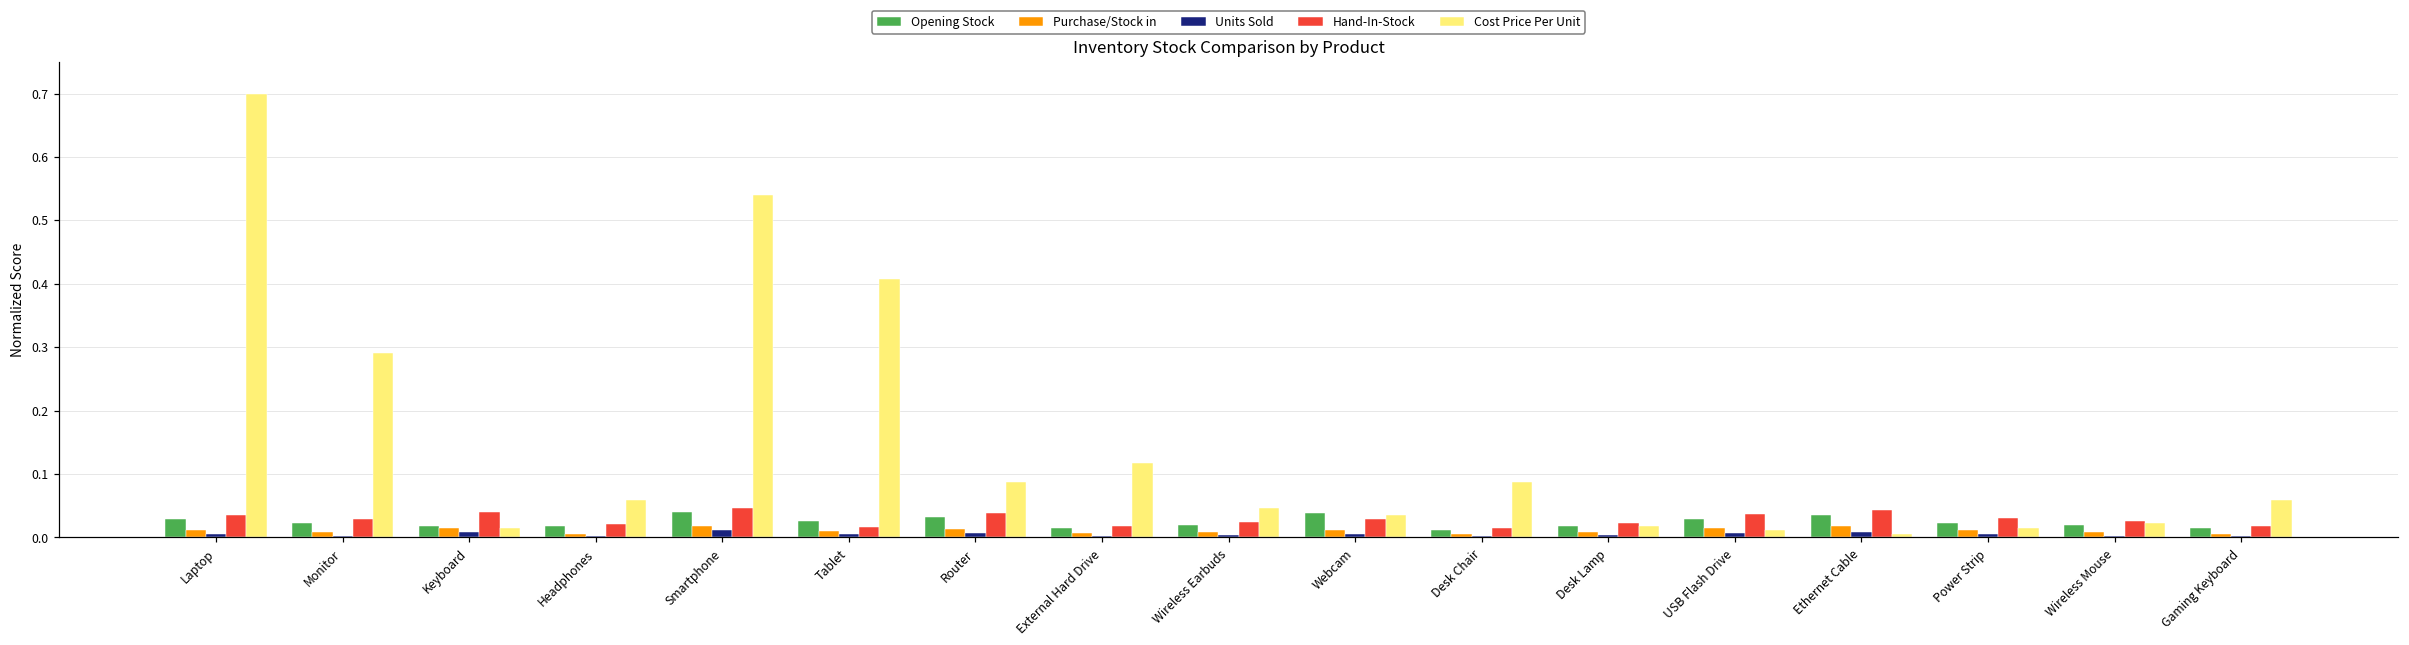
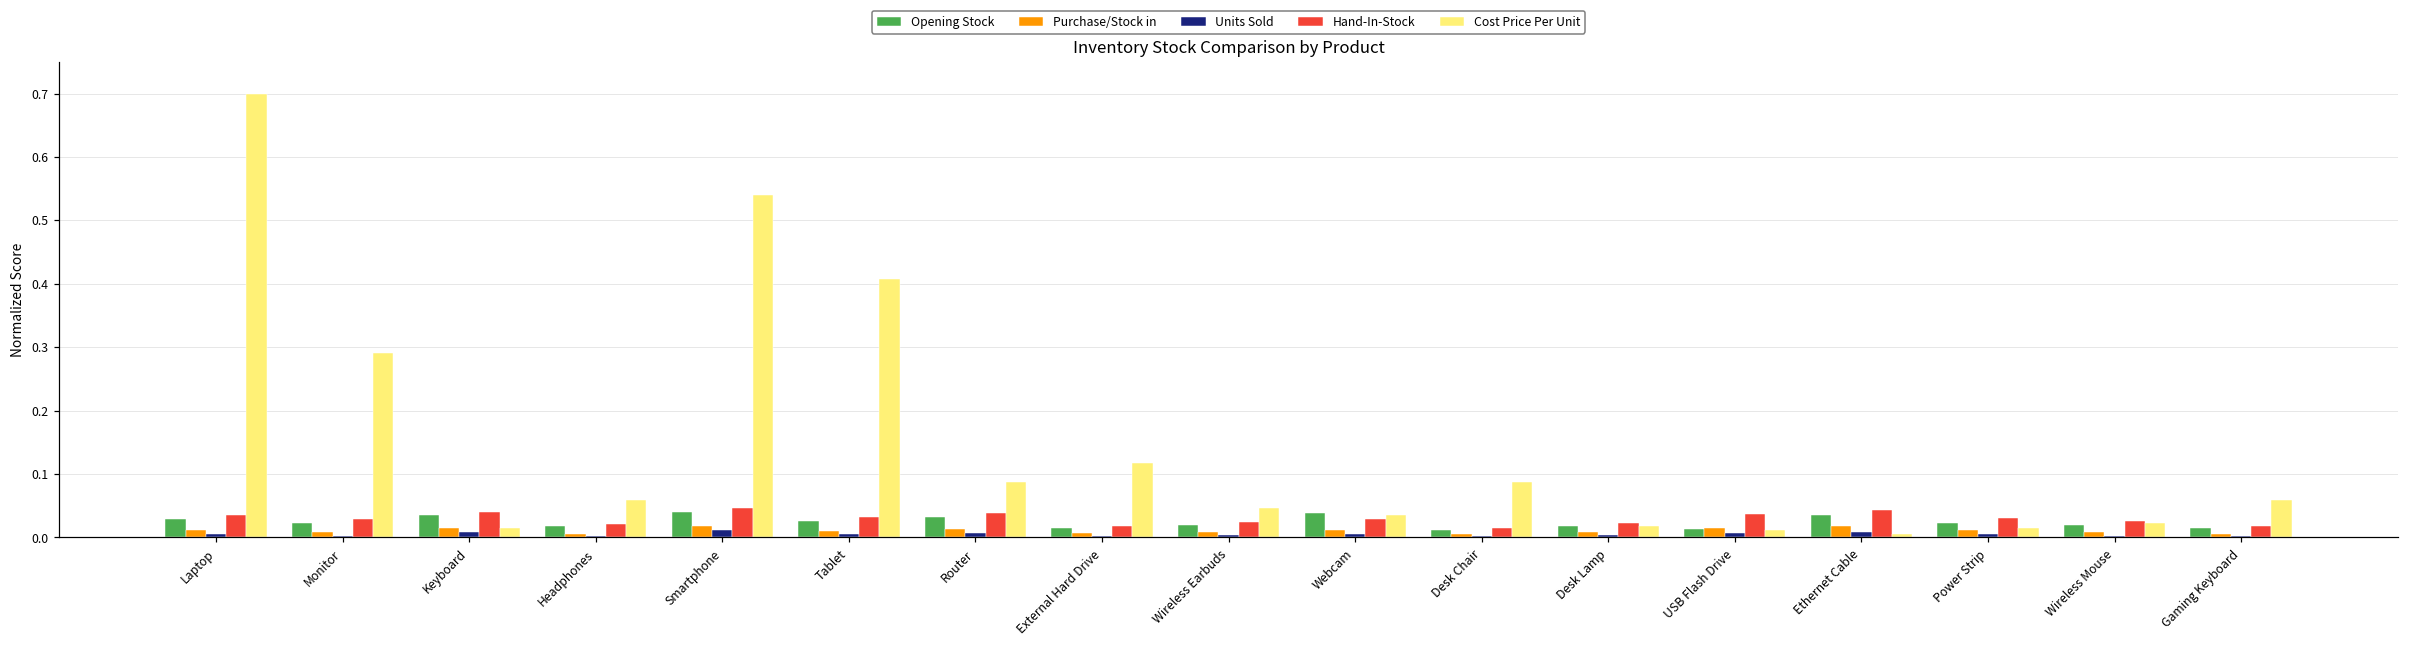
Opening Stock, Keyboard: 0.02 -> 0.03
Hand-In-Stock, Tablet: 0.02 -> 0.03
Opening Stock, USB Flash Drive: 0.03 -> 0.01
